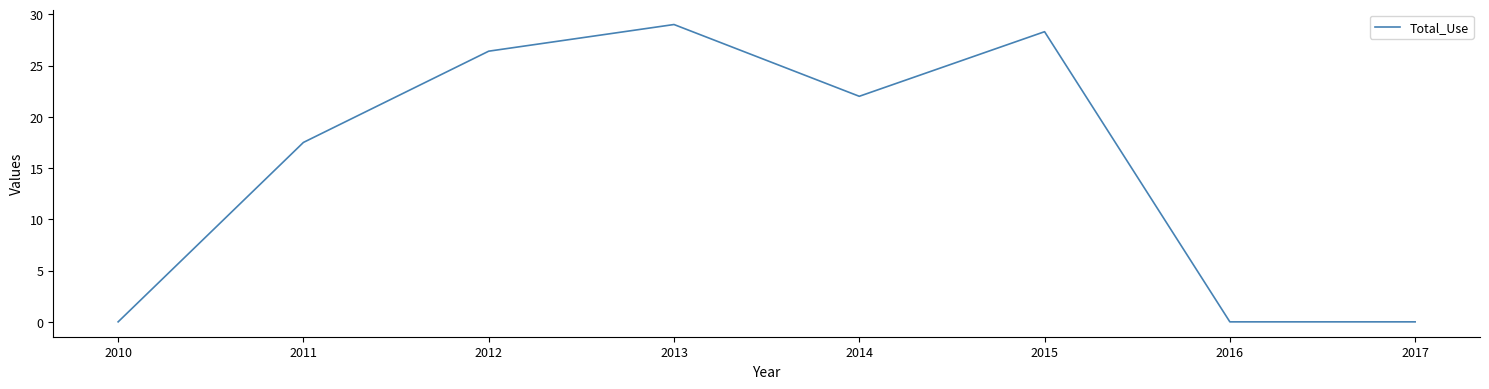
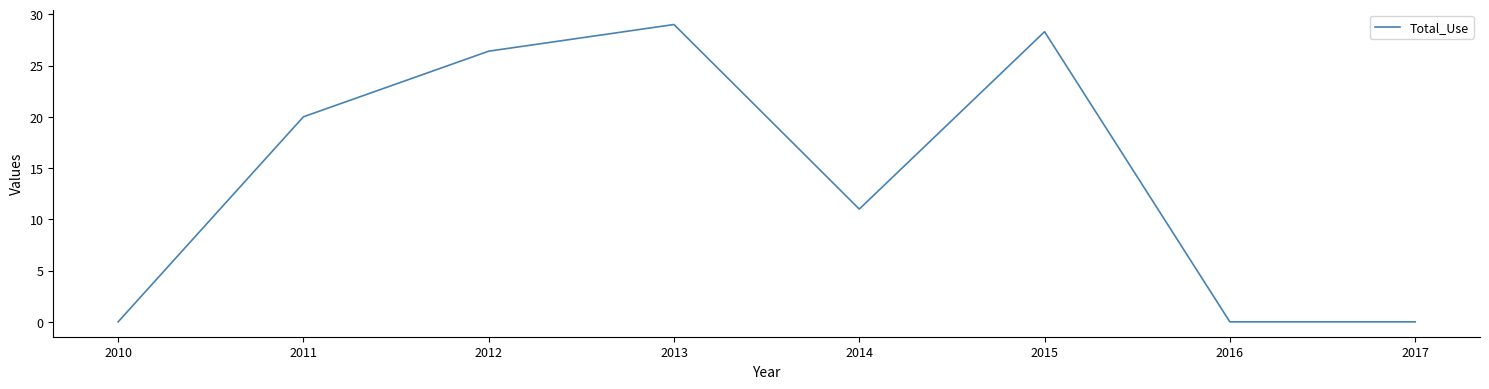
2011: 17.5 -> 20.0
2014: 22 -> 11
